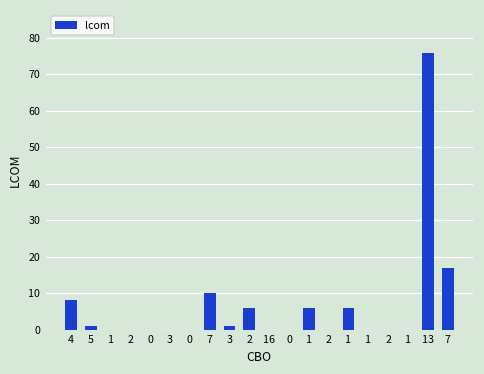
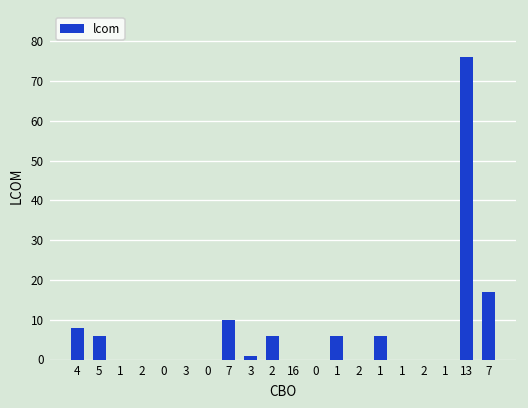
5: 1 -> 6
